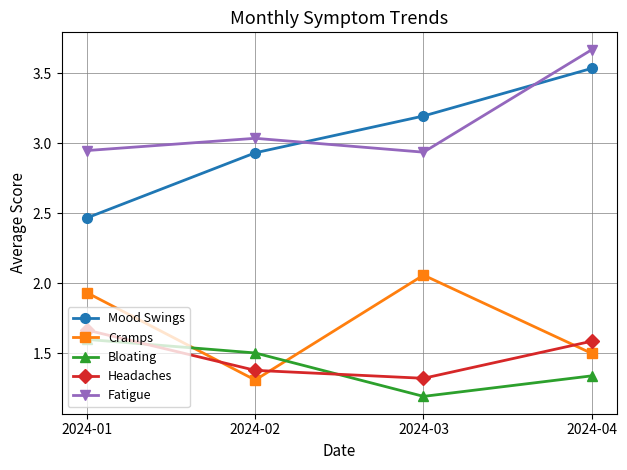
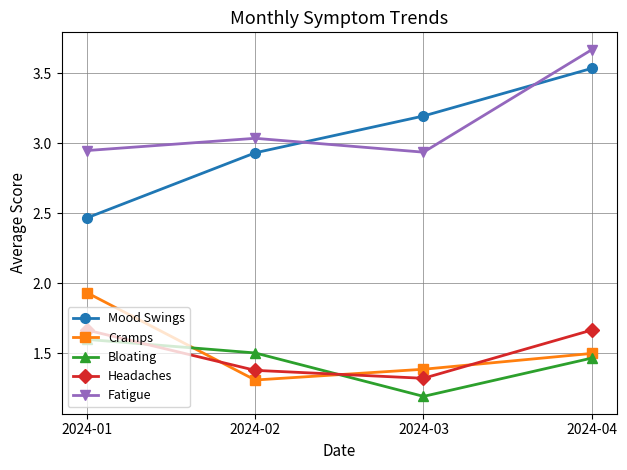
Cramps, 2024-03: 2.06 -> 1.39
Bloating, 2024-04: 1.34 -> 1.47
Headaches, 2024-04: 1.59 -> 1.67
